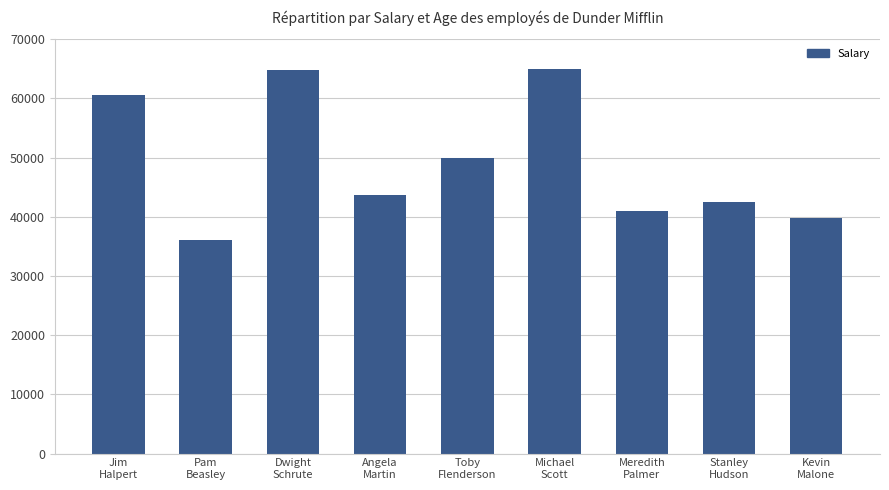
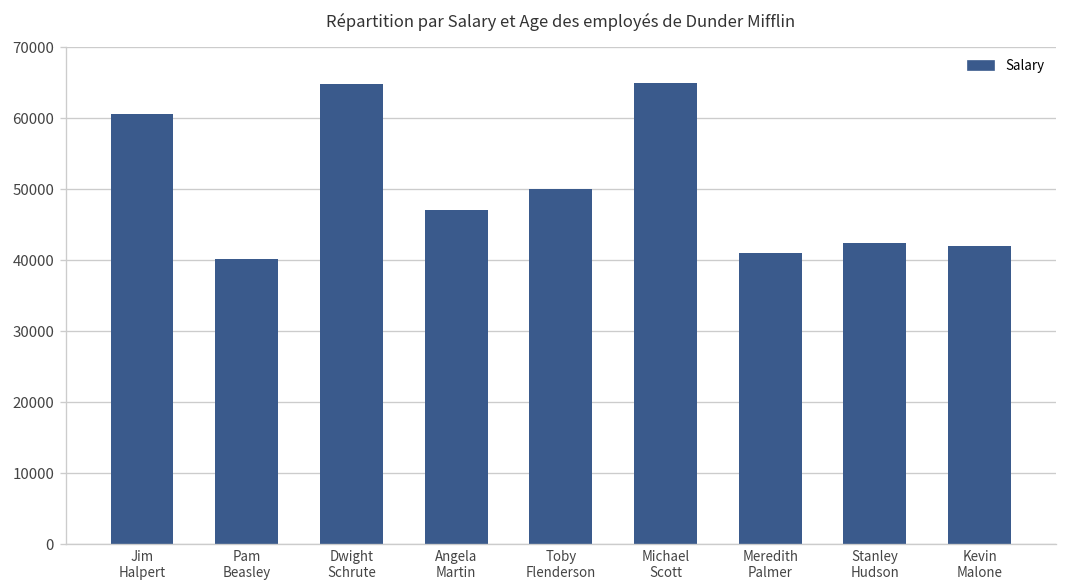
Pam Beasley: 36000 -> 40000
Angela Martin: 44000 -> 47000
Kevin Malone: 40000 -> 42000
